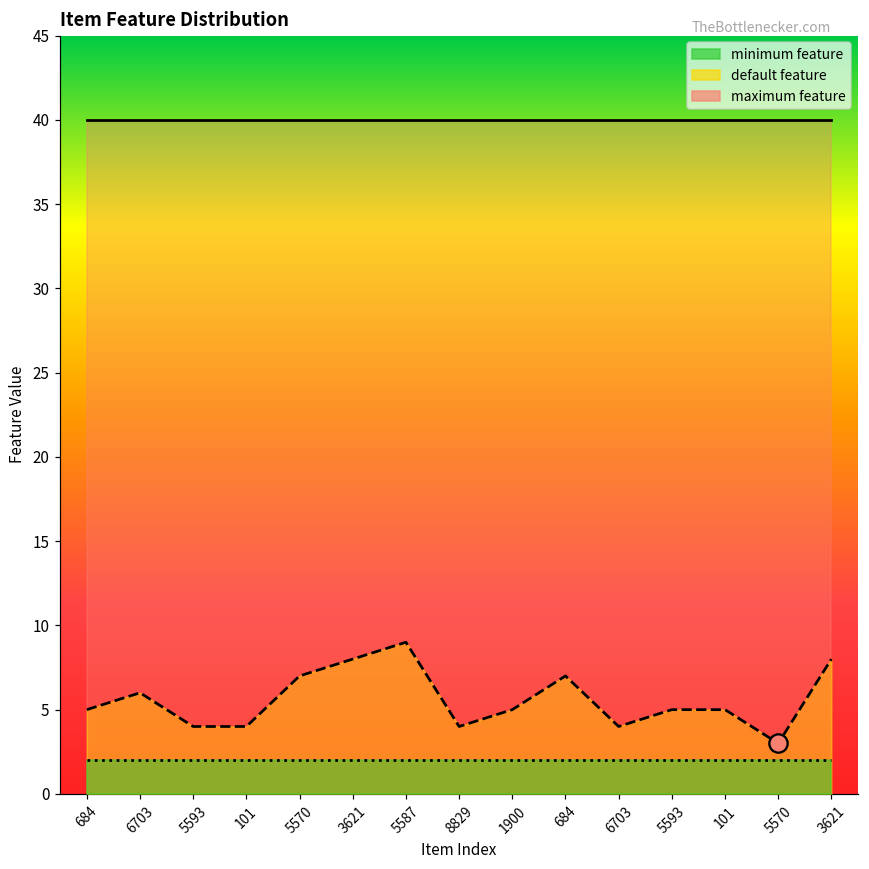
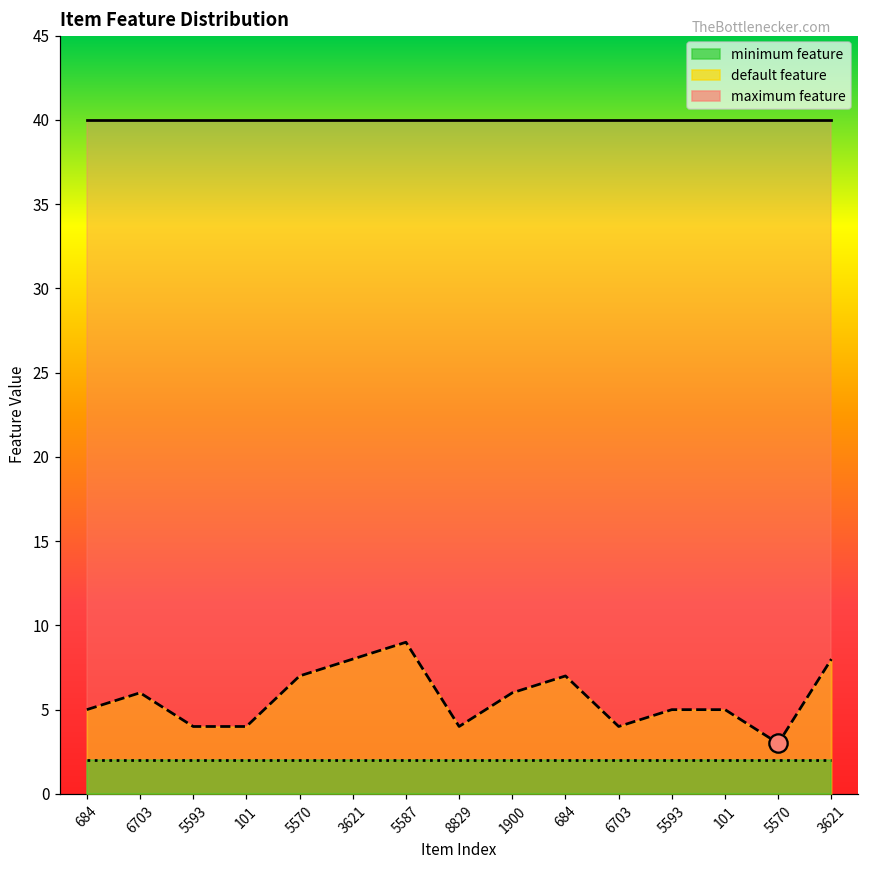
default feature, 1900: 5 -> 6
